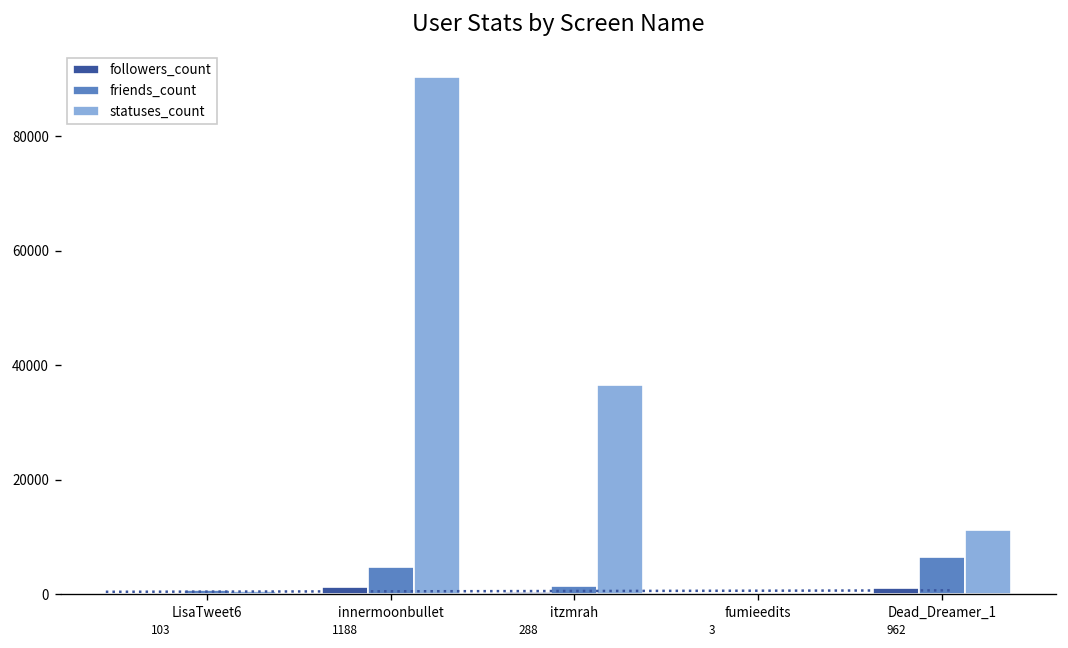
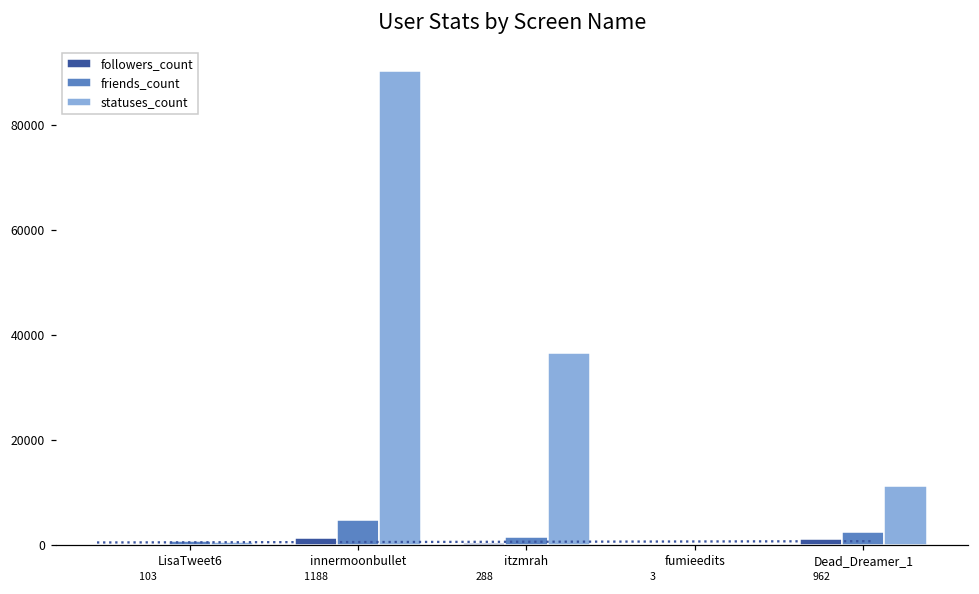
friends_count, Dead_Dreamer_1: 6000 -> 2000
